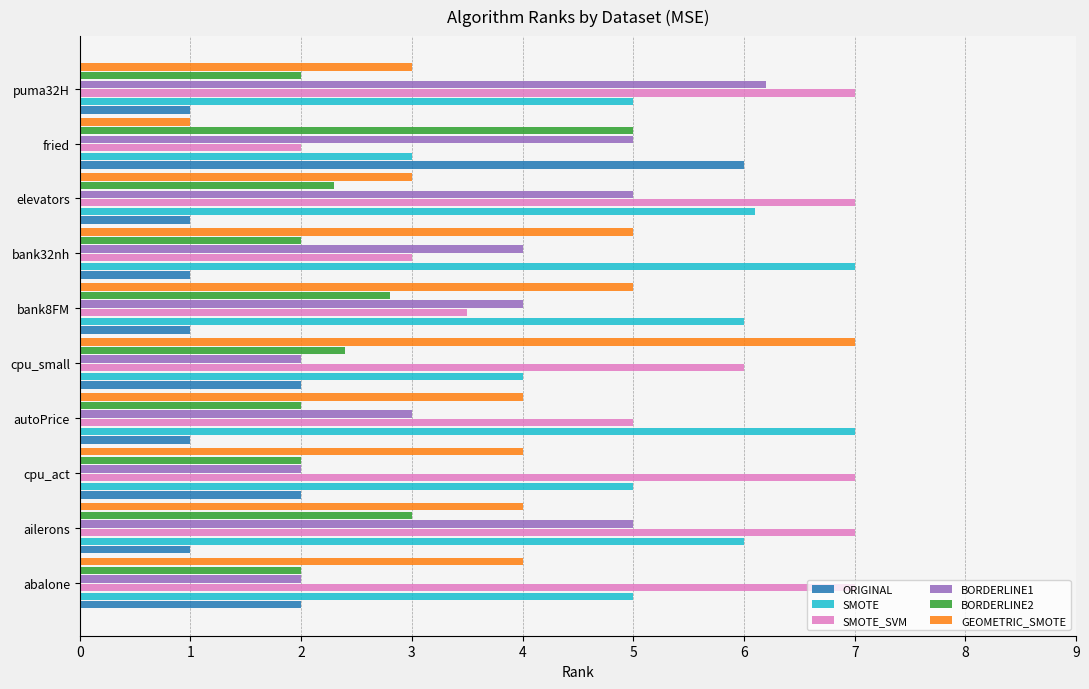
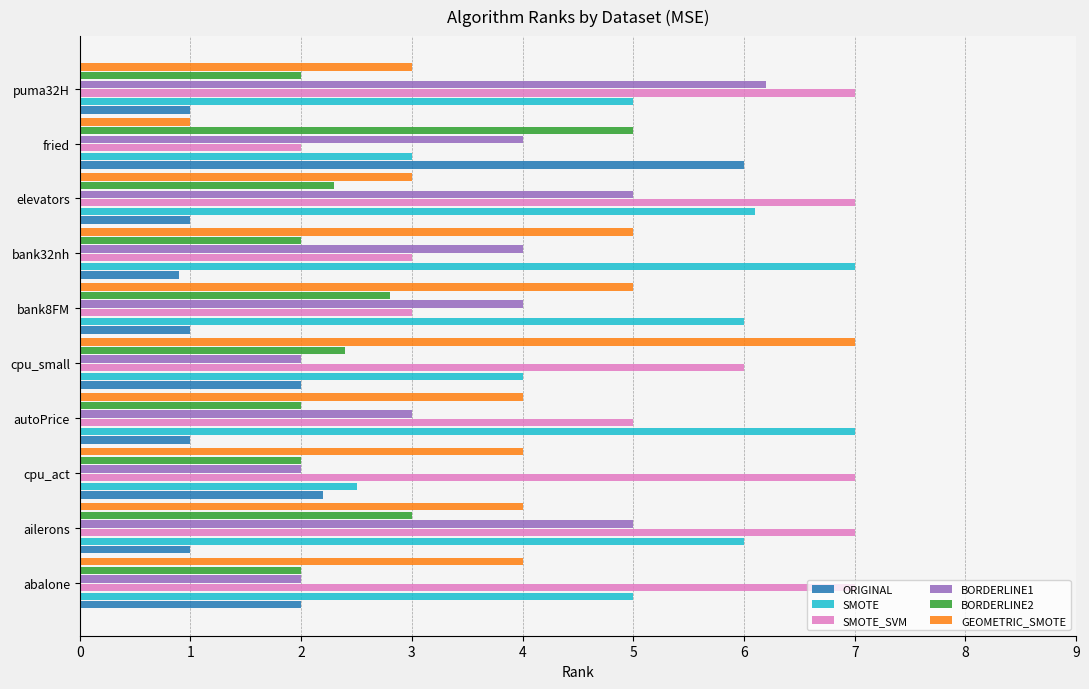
BORDERLINE1, fried: 5 -> 4
ORIGINAL, bank32nh: 1.0 -> 0.9
SMOTE_SVM, bank8FM: 3.5 -> 3.0
SMOTE, cpu_act: 5.0 -> 2.5
ORIGINAL, cpu_act: 2.0 -> 2.2
